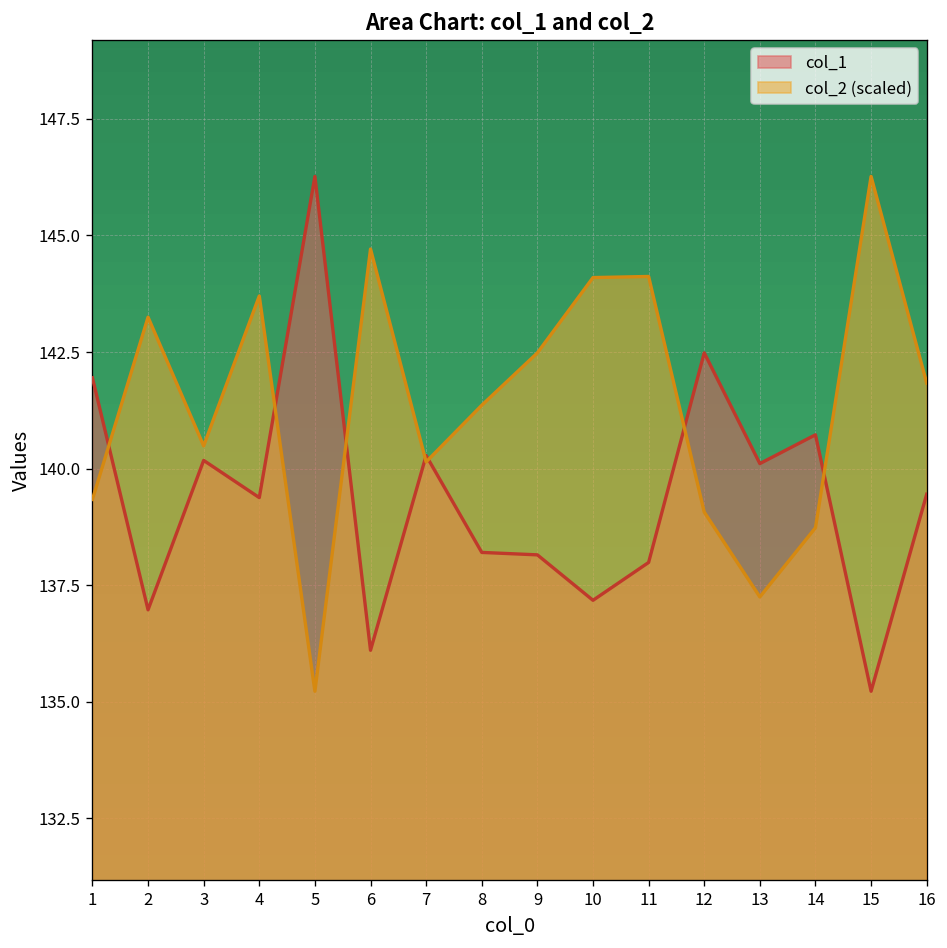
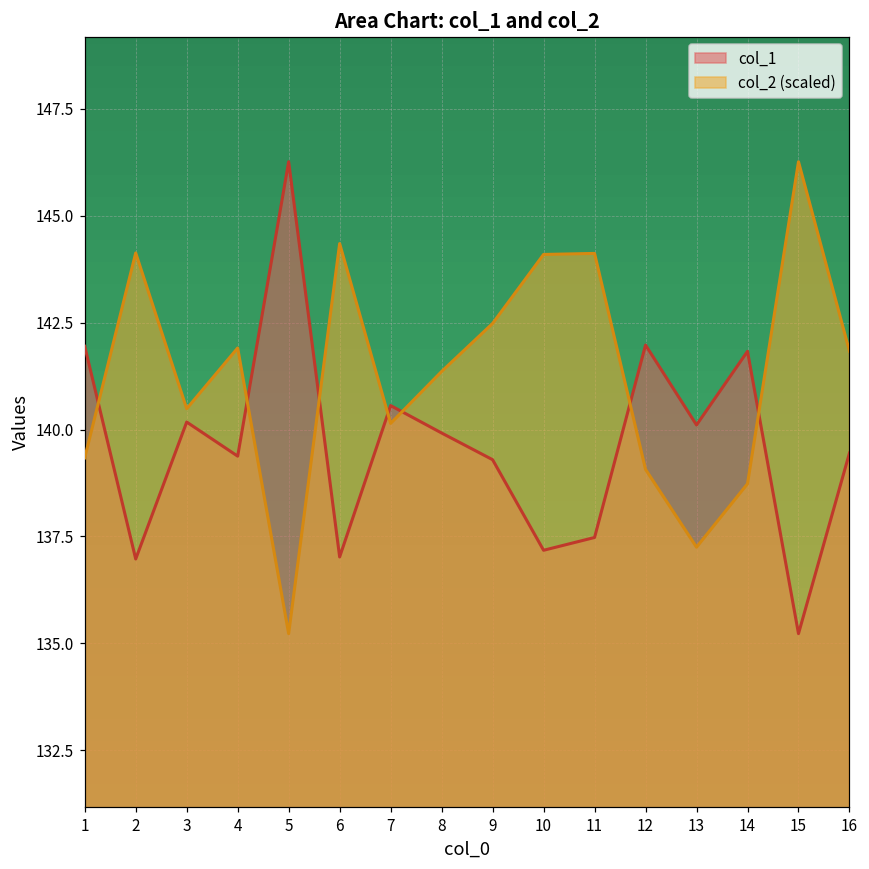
col_2 (scaled), 2: 143.2 -> 144.1
col_2 (scaled), 4: 143.7 -> 141.9
col_1, 6: 136.1 -> 137.0
col_2 (scaled), 6: 144.7 -> 144.4
col_1, 7: 140.3 -> 140.6
col_1, 8: 138.2 -> 139.9
col_1, 9: 138.2 -> 139.3
col_1, 11: 138.0 -> 137.5
col_1, 12: 142.5 -> 142.0
col_1, 14: 140.7 -> 141.8
